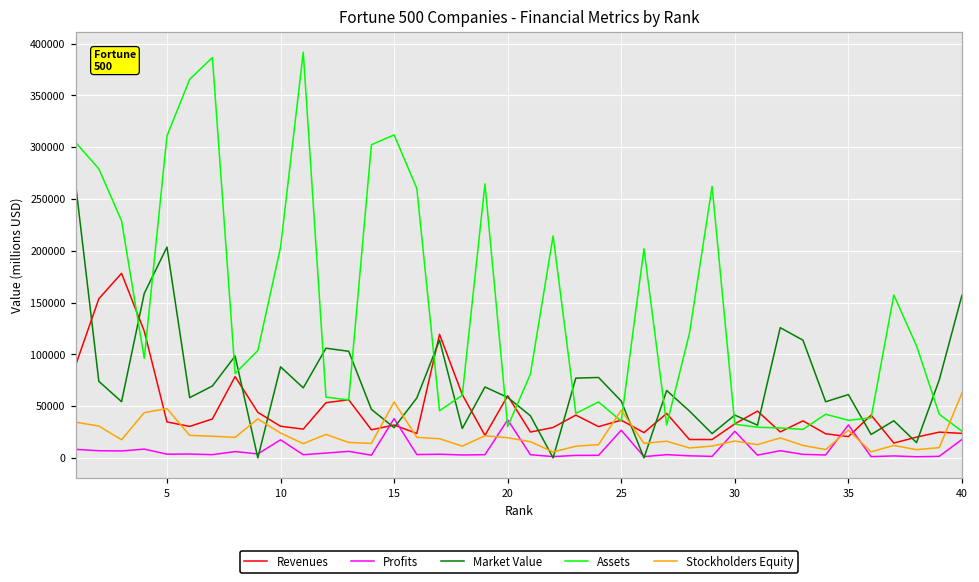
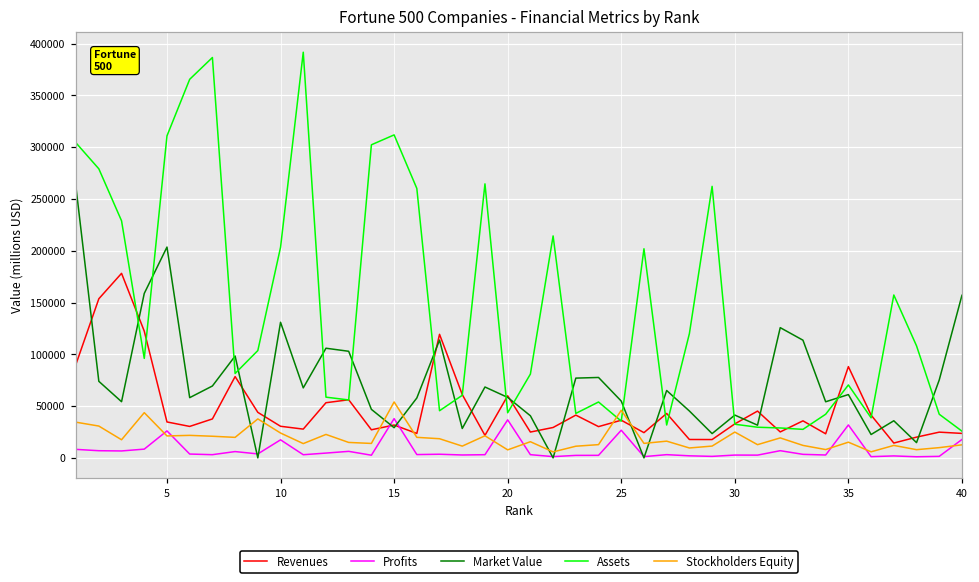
Profits, 5: 0 -> 30000
Stockholders Equity, 5: 50000 -> 20000
Market Value, 10: 90000 -> 130000
Assets, 20: 30000 -> 40000
Stockholders Equity, 20: 20000 -> 10000
Profits, 30: 30000 -> 0
Stockholders Equity, 30: 16000 -> 25000
Revenues, 35: 20000 -> 90000
Assets, 35: 40000 -> 70000
Stockholders Equity, 35: 30000 -> 20000
Stockholders Equity, 40: 60000 -> 10000
